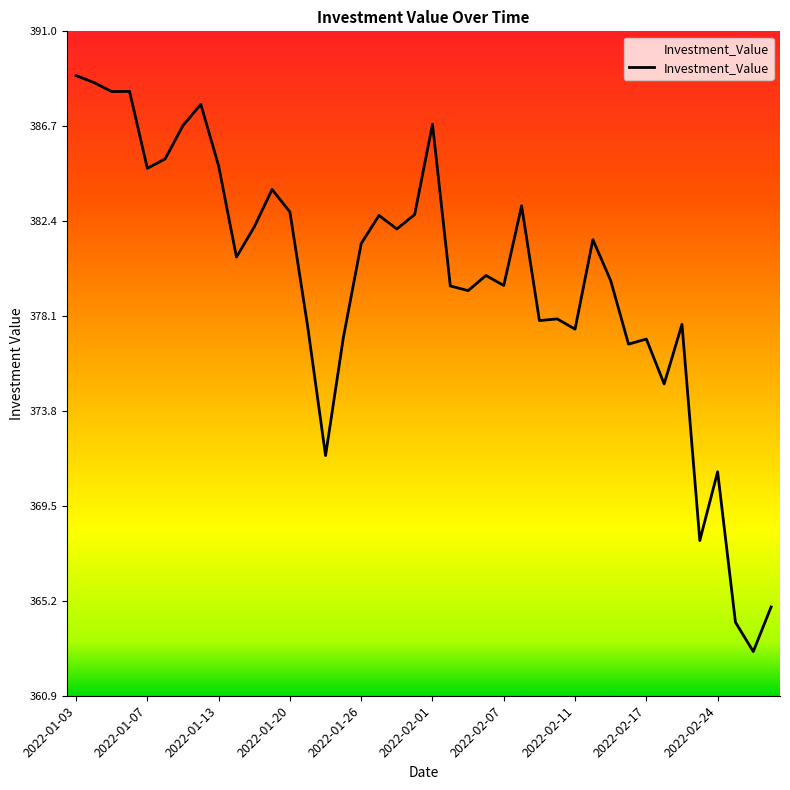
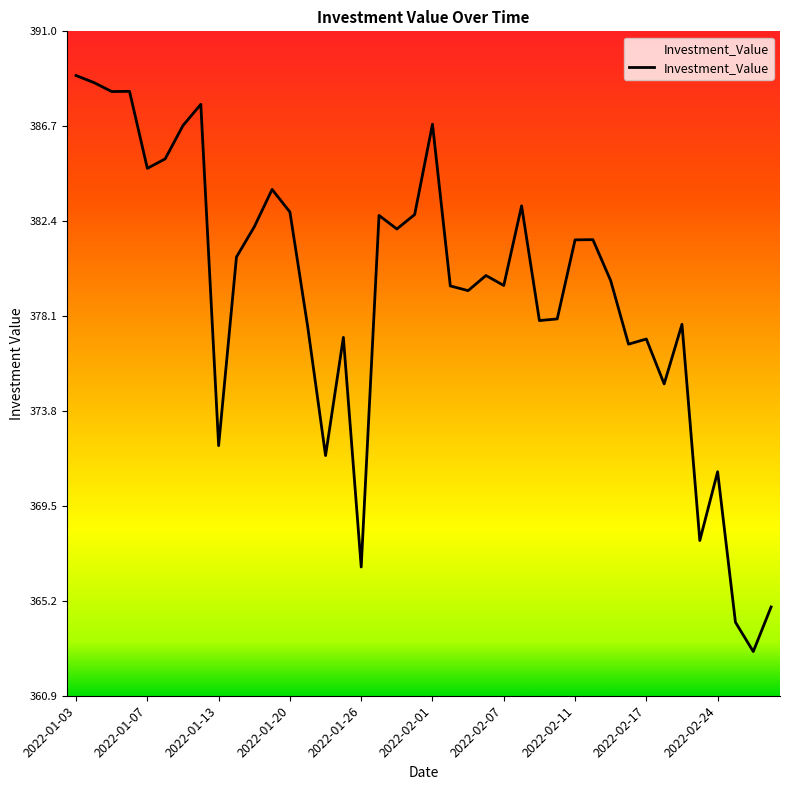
2022-01-13: 384.9 -> 372.2
2022-01-26: 381.4 -> 366.7
2022-02-11: 377.5 -> 381.5
